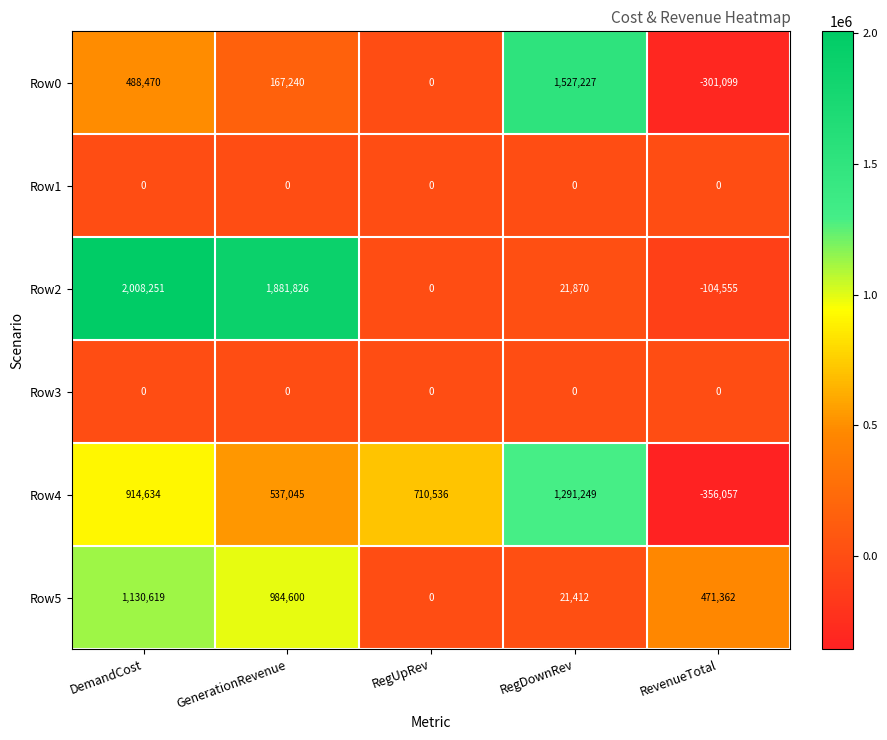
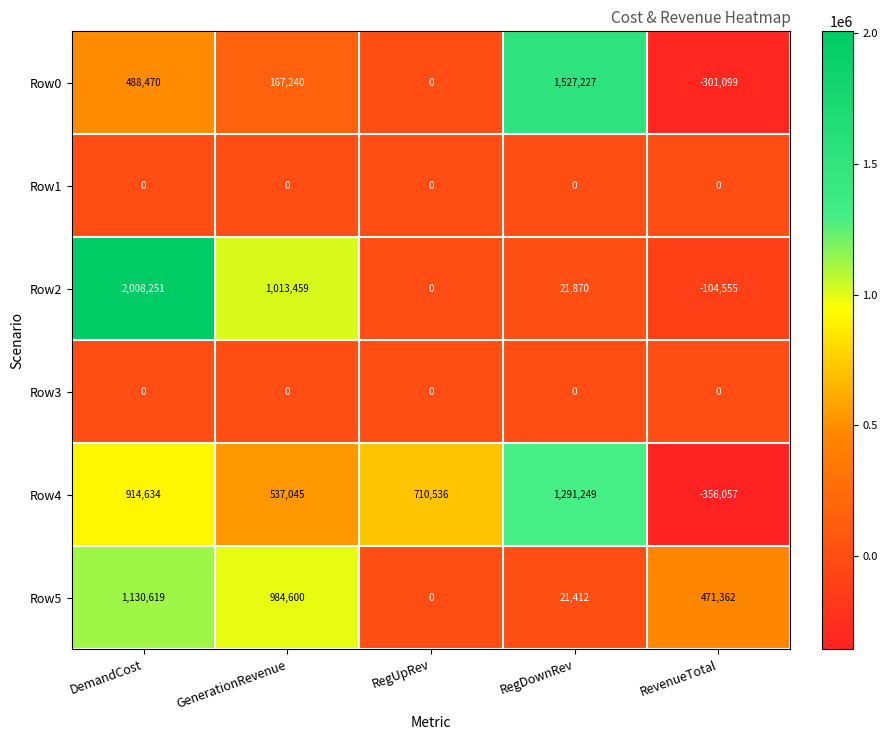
Row2, GenerationRevenue: 1,881,826 -> 1,013,459
